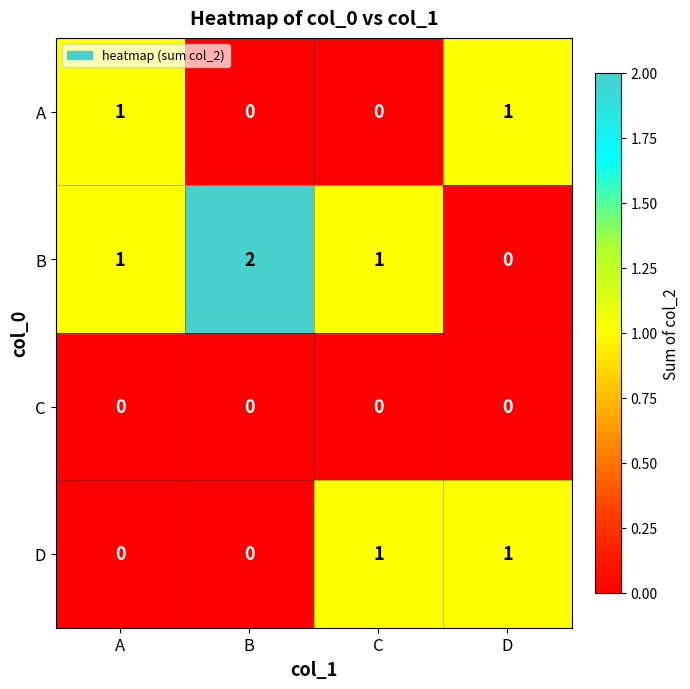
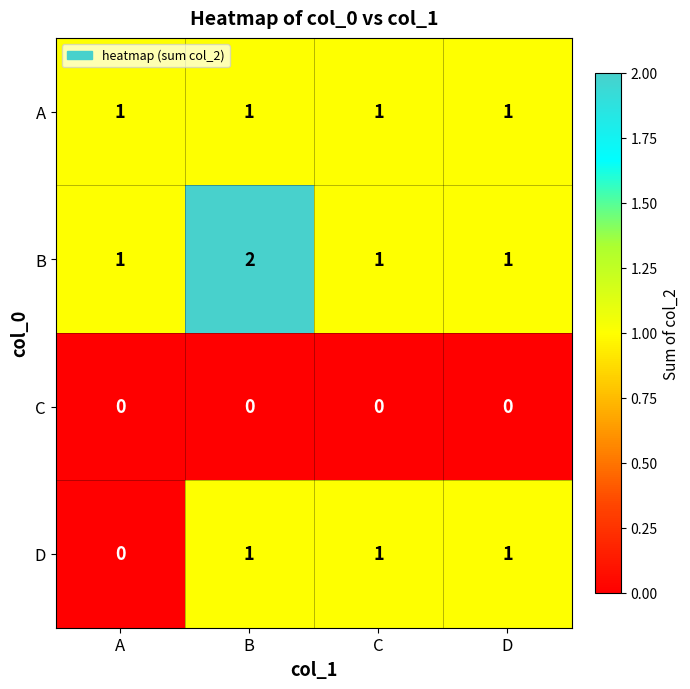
A, B: 0 -> 1
A, C: 0 -> 1
B, D: 0 -> 1
D, B: 0 -> 1
